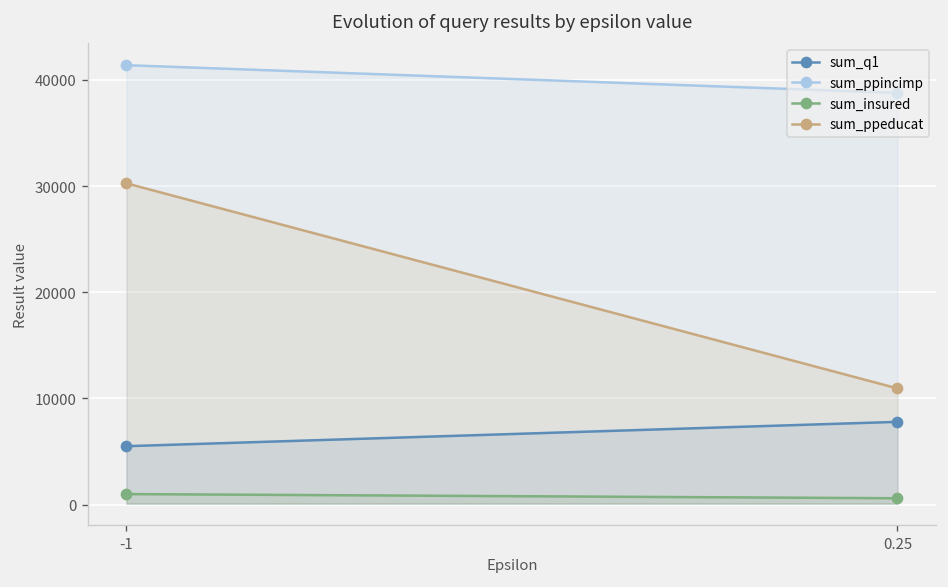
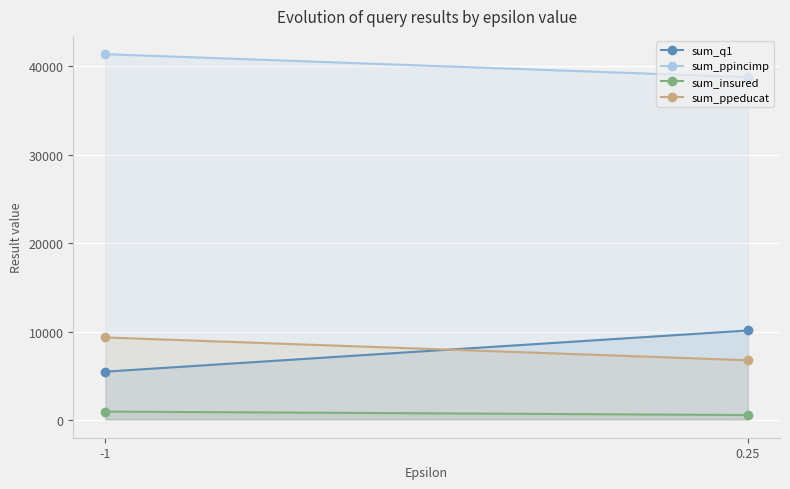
sum_ppeducat, -1: 30000 -> 9000
sum_q1, 0.25: 8000 -> 10000
sum_ppeducat, 0.25: 11000 -> 7000
